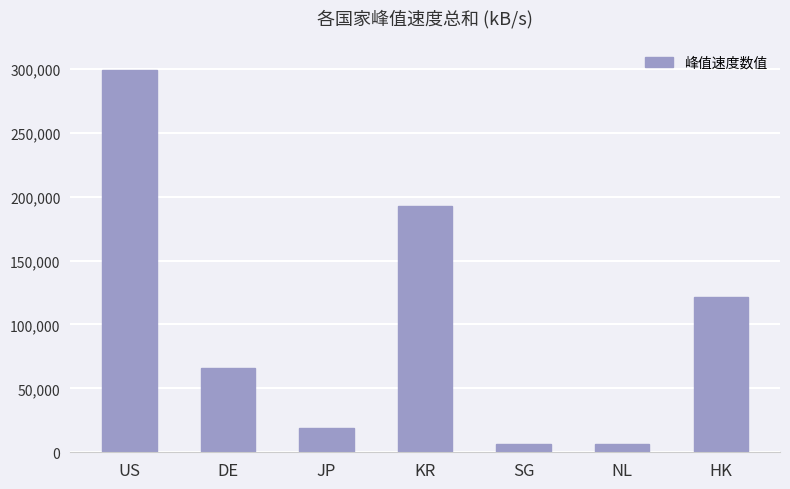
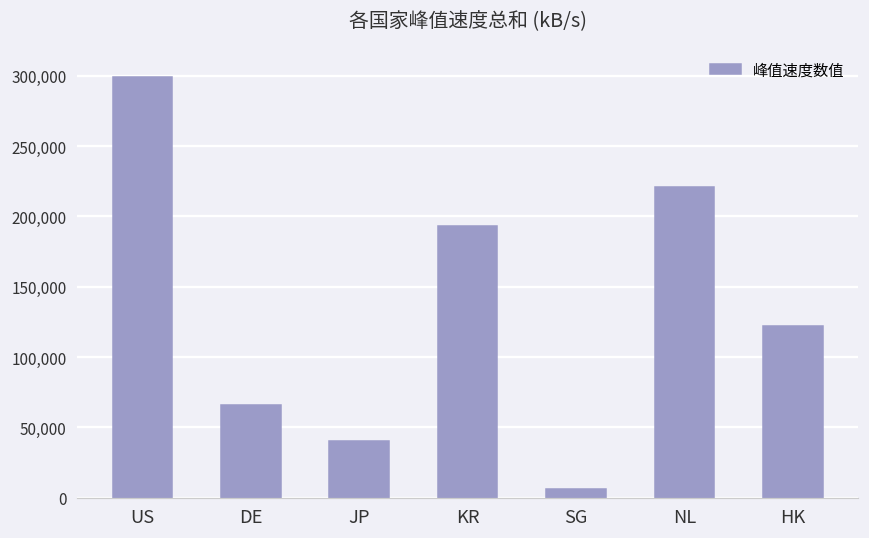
JP: 19,000 -> 40,000
NL: 6,000 -> 221,000
